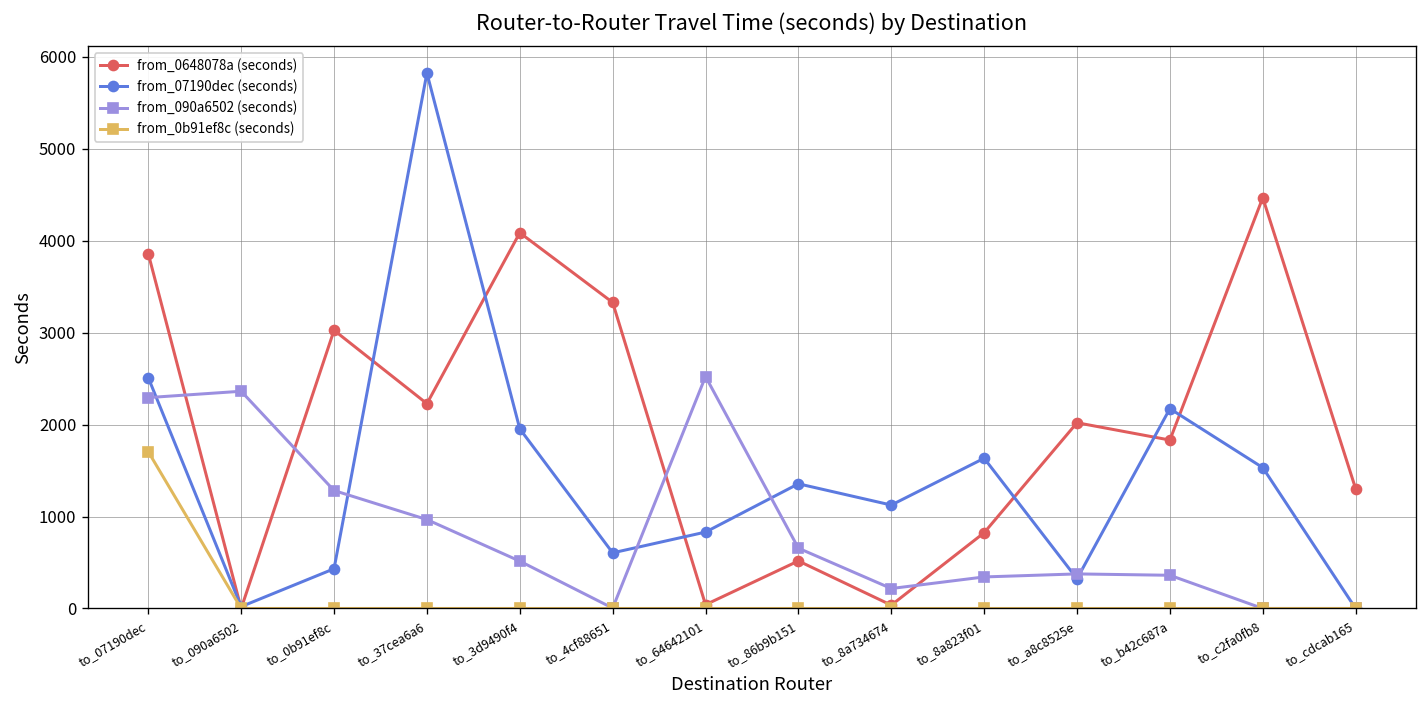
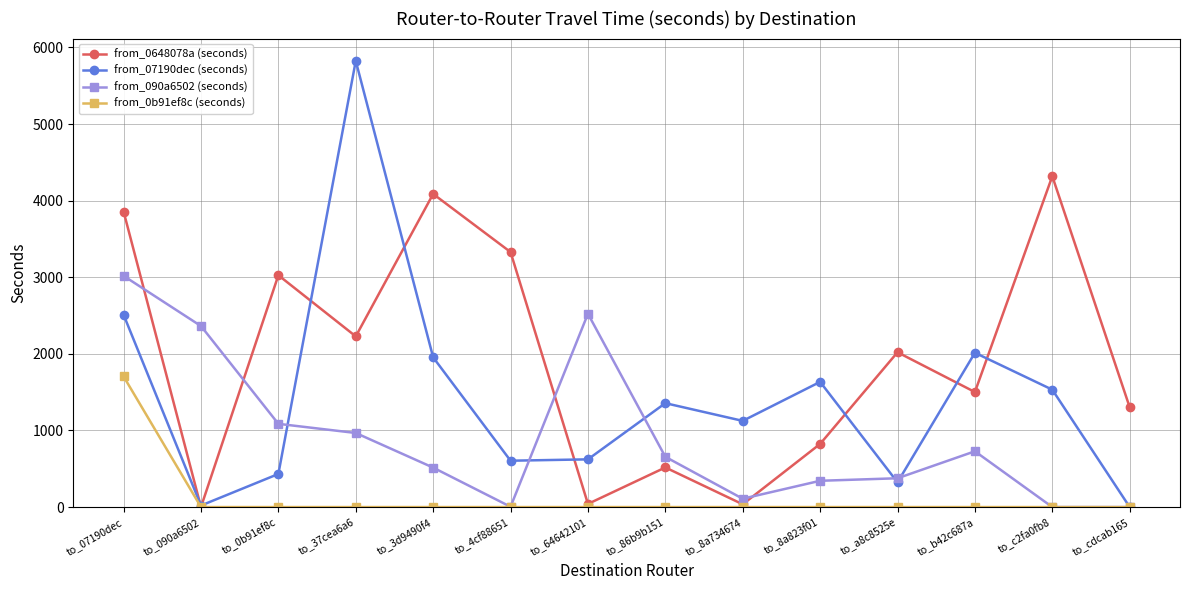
from_090a6502 (seconds), to_07190dec: 2300 -> 3000
from_090a6502 (seconds), to_0b91ef8c: 1300 -> 1100
from_07190dec (seconds), to_64642101: 800 -> 600
from_090a6502 (seconds), to_8a734674: 200 -> 100
from_0648078a (seconds), to_b42c687a: 1800 -> 1500
from_07190dec (seconds), to_b42c687a: 2200 -> 2000
from_090a6502 (seconds), to_b42c687a: 400 -> 700
from_0648078a (seconds), to_c2fa0fb8: 4500 -> 4300
